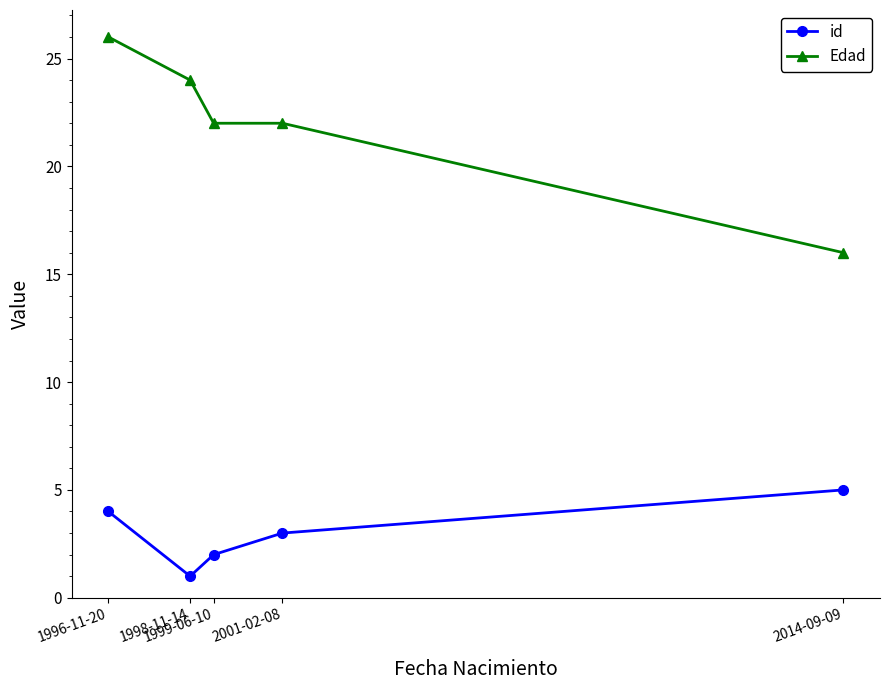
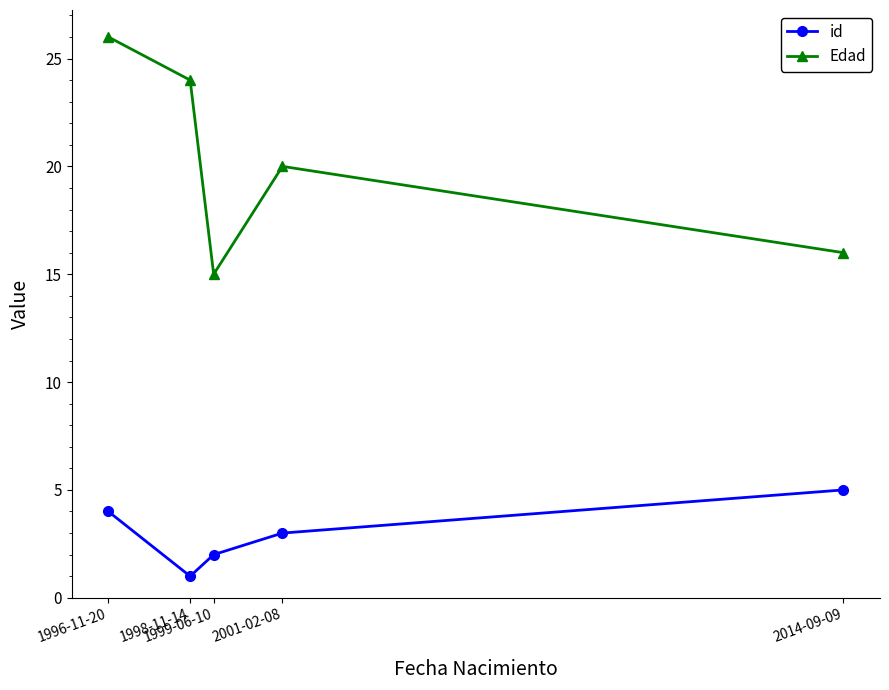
Edad, 1999-06-10: 22 -> 15
Edad, 2001-02-08: 22 -> 20
